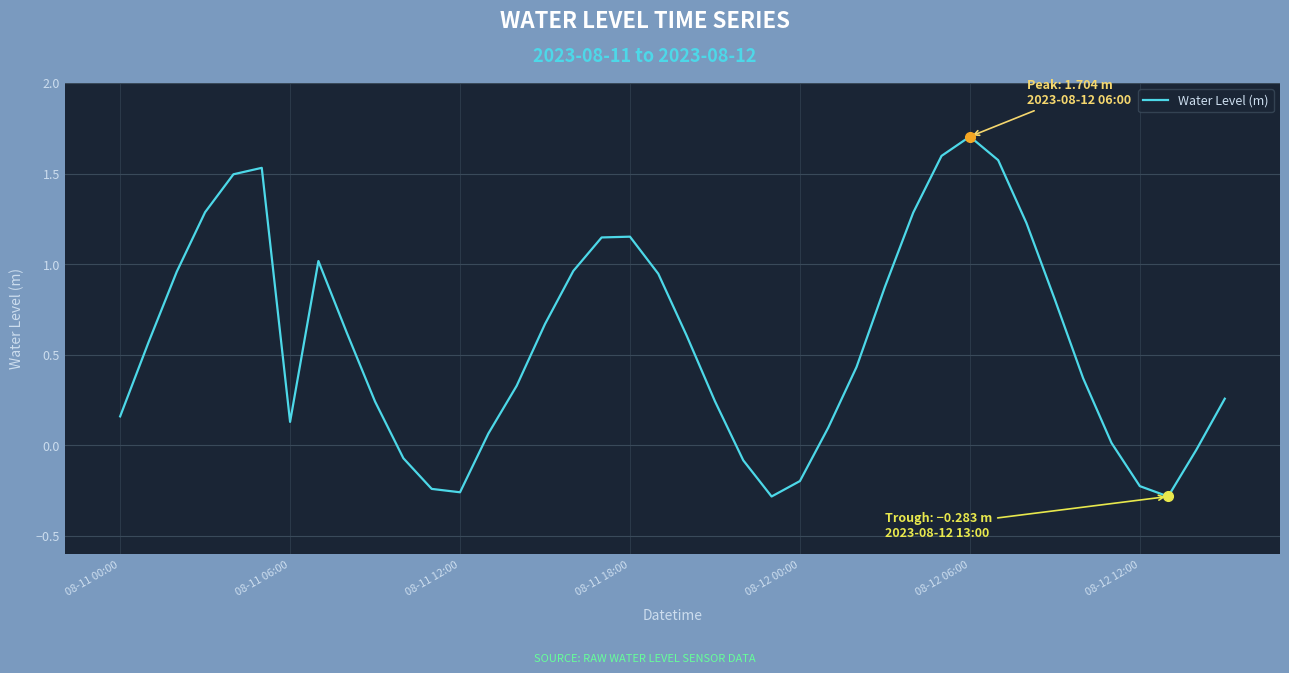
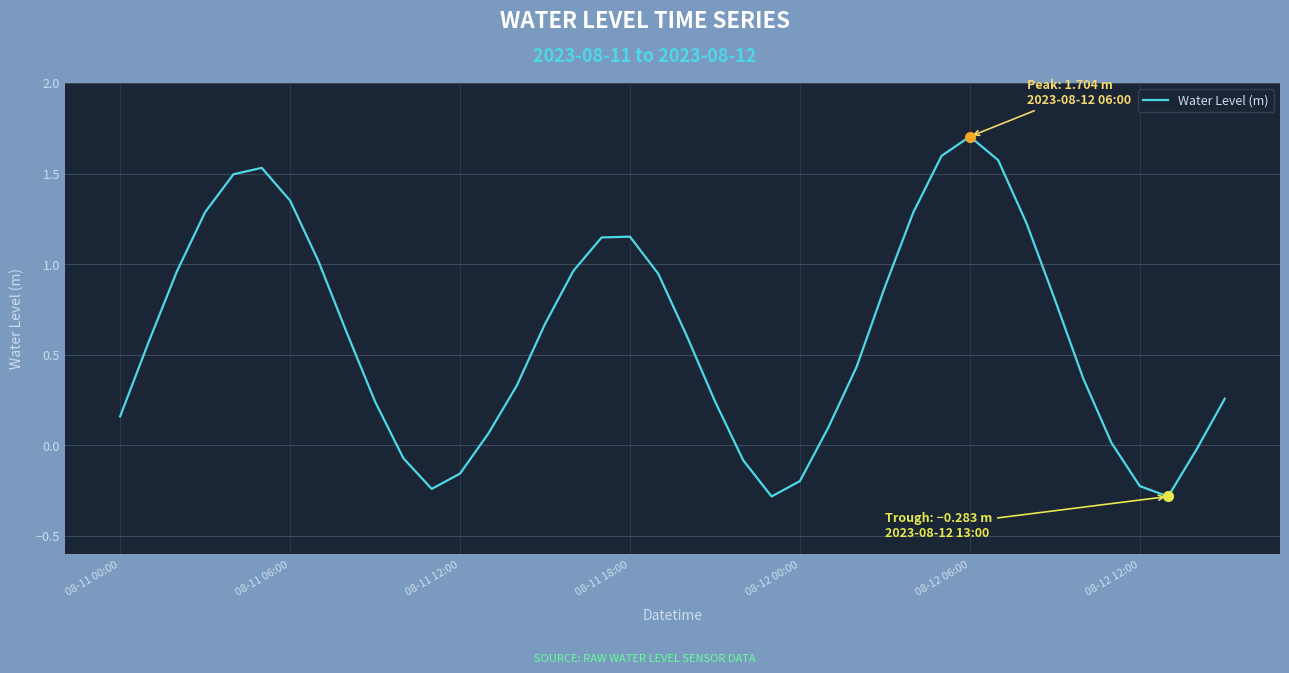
Water Level (m), 08-11 06:00: 0.13 -> 1.35
Water Level (m), 08-11 12:00: -0.26 -> -0.16
